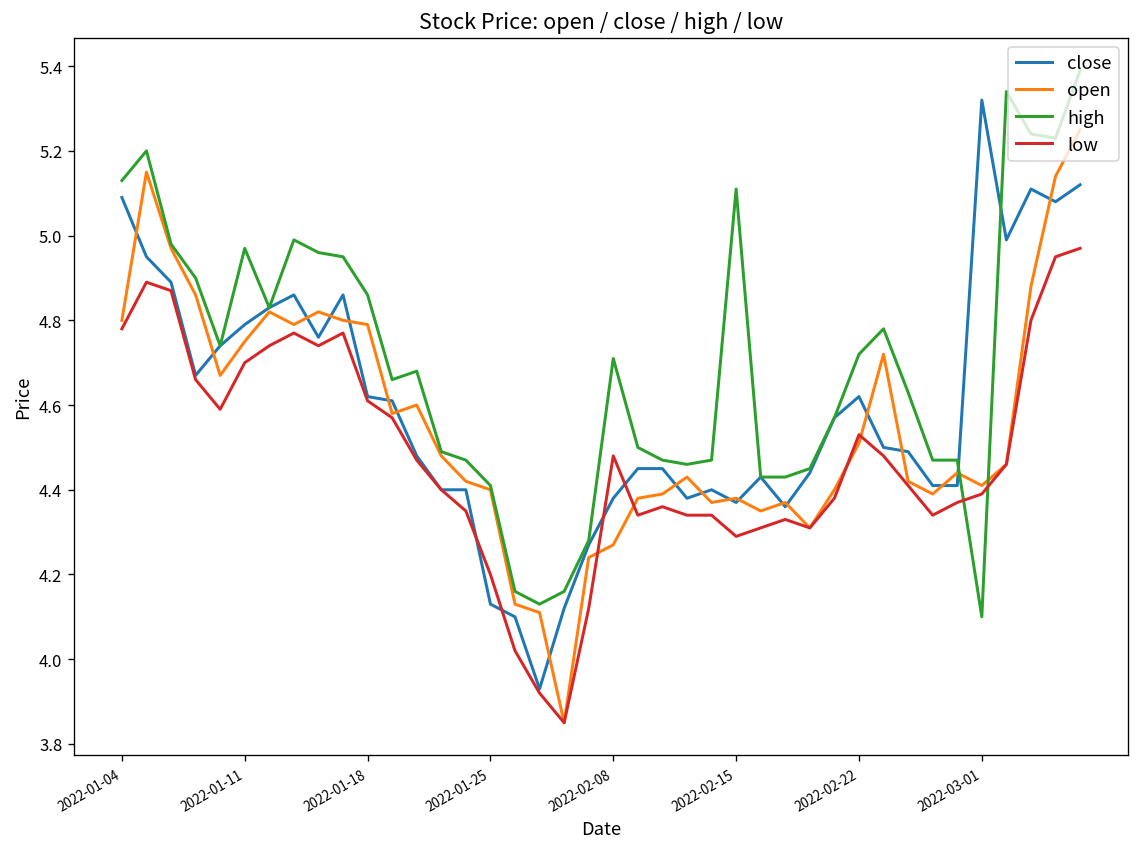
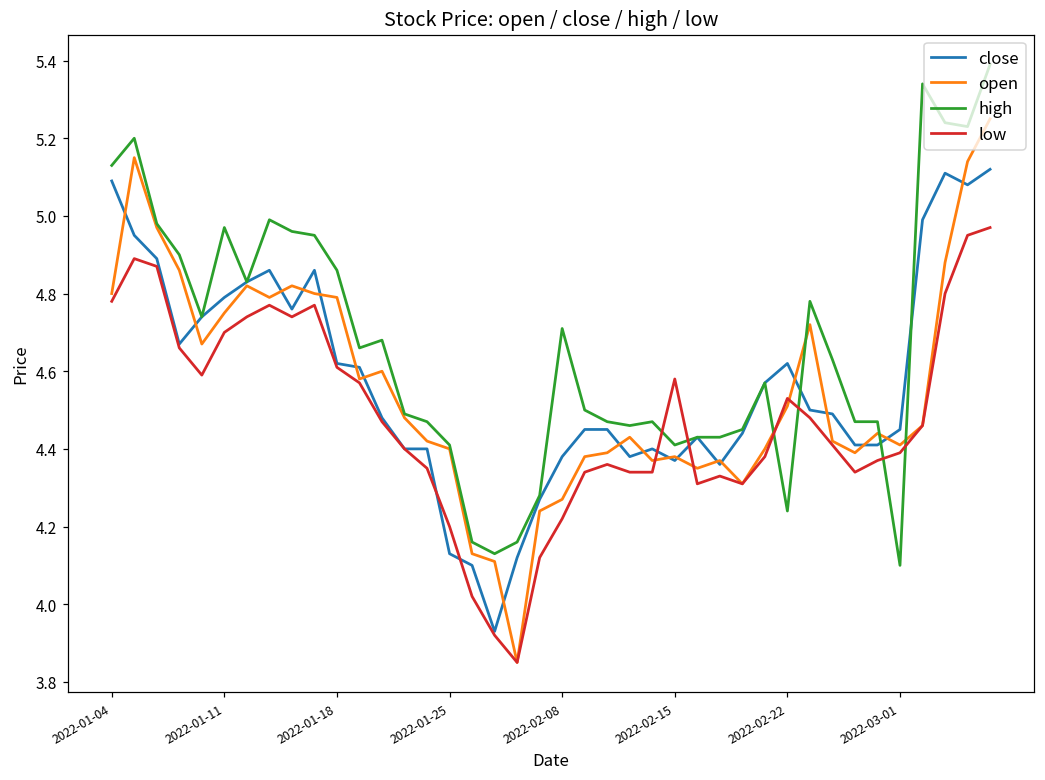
low, 2022-02-08: 4.48 -> 4.22
high, 2022-02-15: 5.11 -> 4.41
low, 2022-02-15: 4.29 -> 4.58
high, 2022-02-22: 4.72 -> 4.24
close, 2022-03-01: 5.32 -> 4.45
